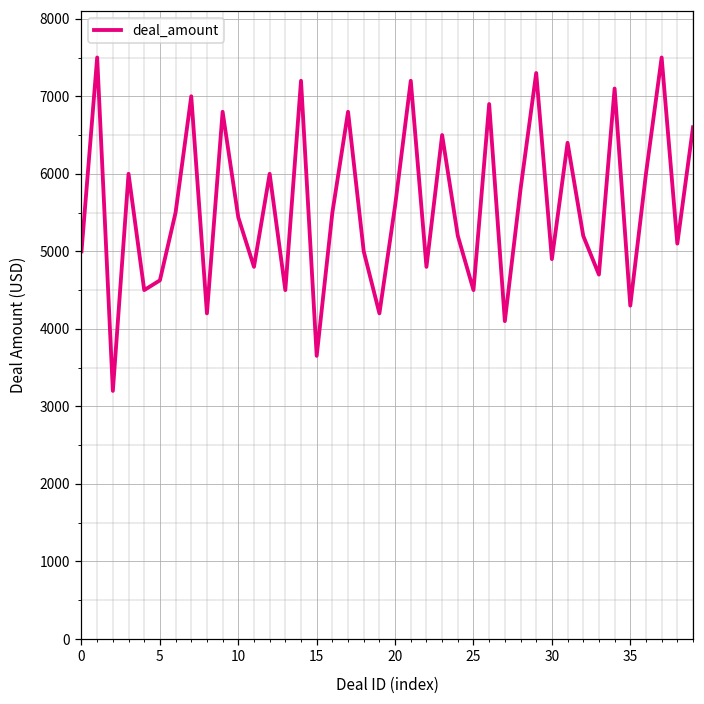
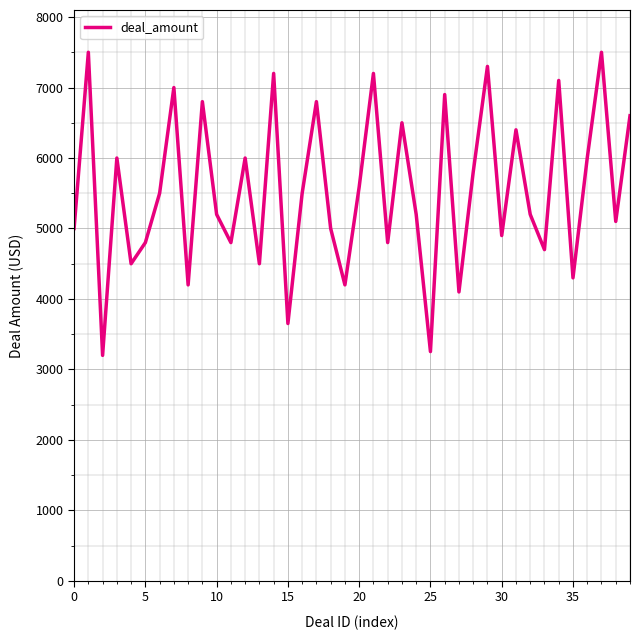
5: 4600 -> 4800
10: 5400 -> 5200
25: 4500 -> 3300
